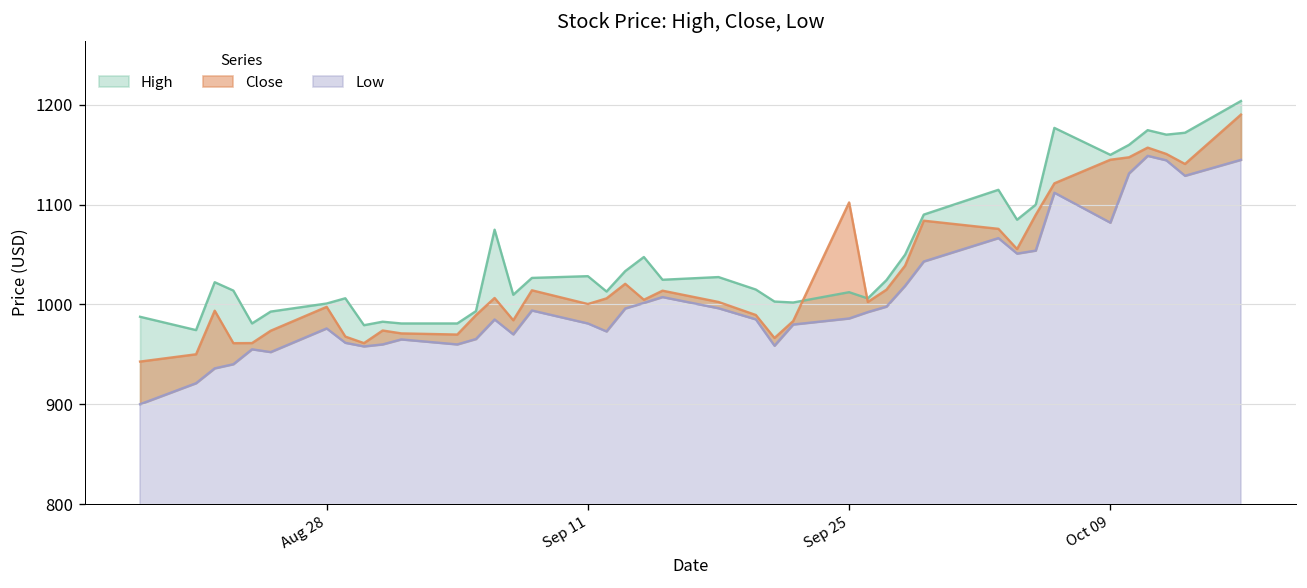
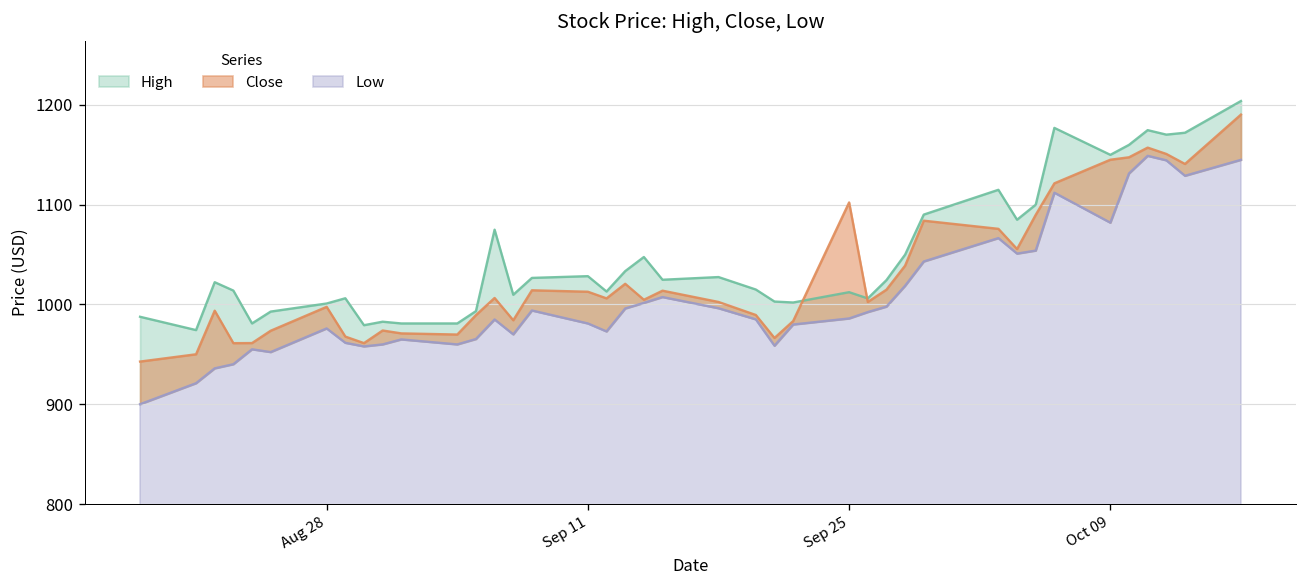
Close, Sep 11: 1000 -> 1010
